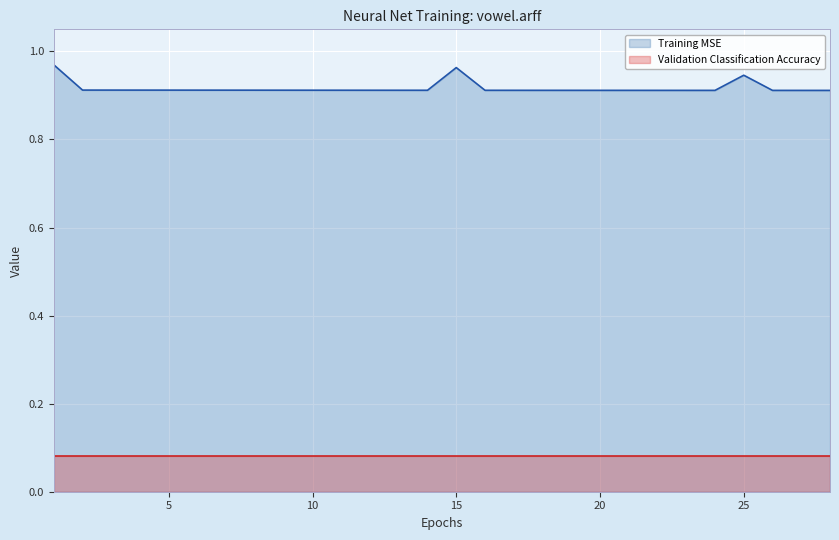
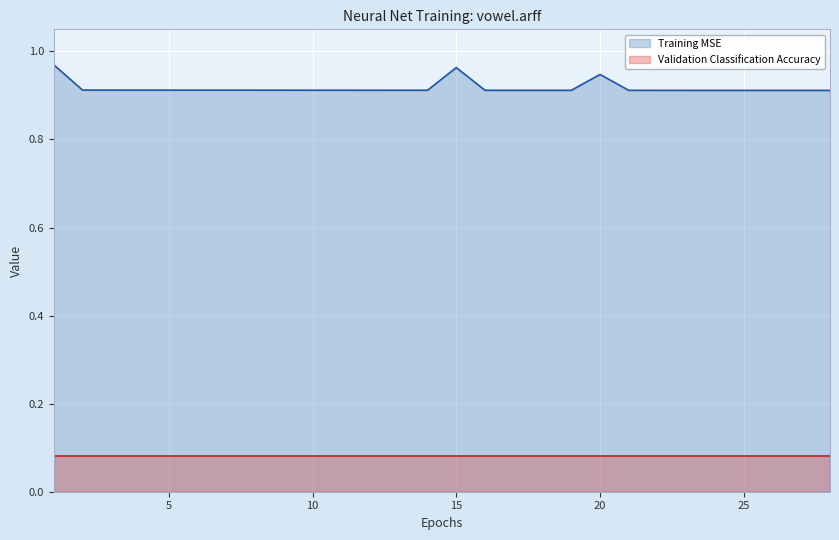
Training MSE, 20: 0.91 -> 0.95
Training MSE, 25: 0.95 -> 0.91
